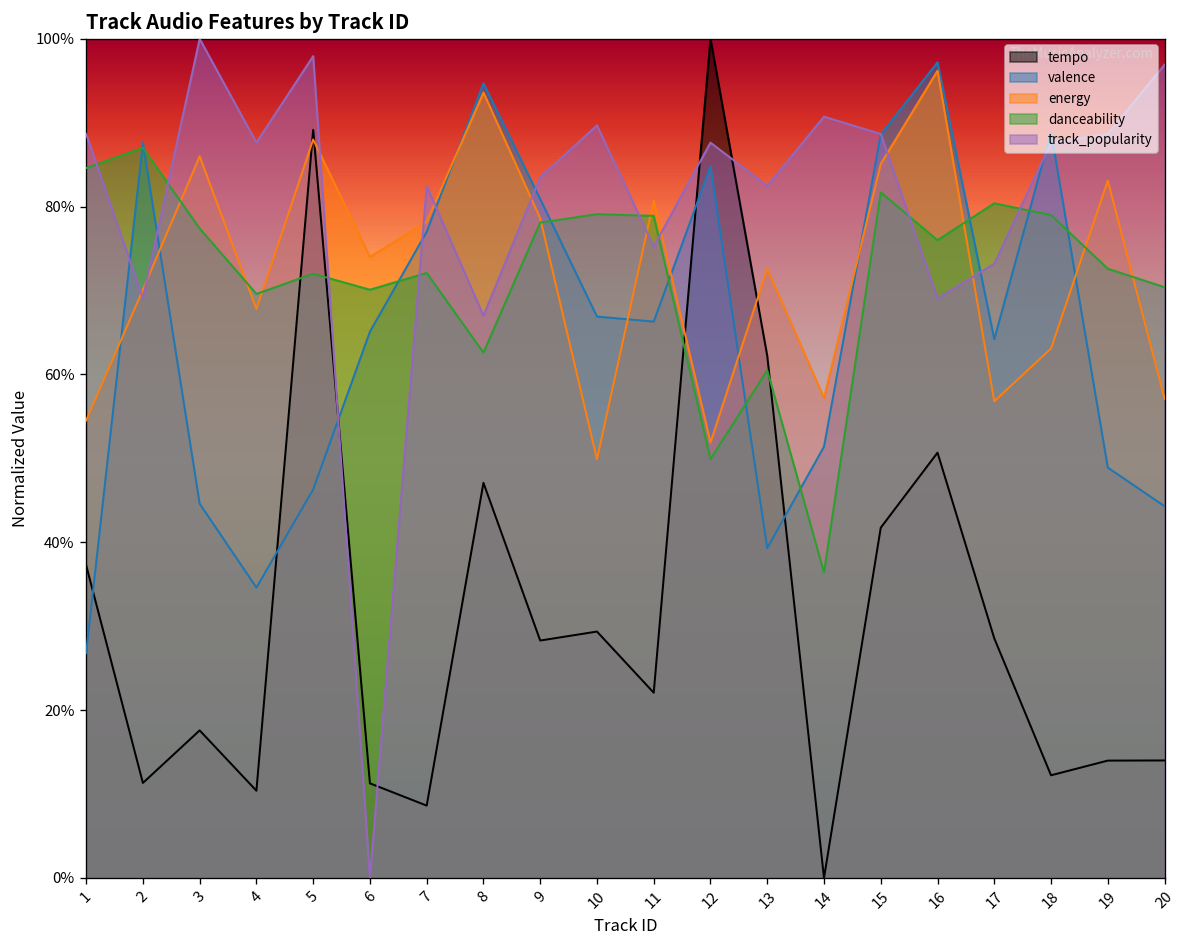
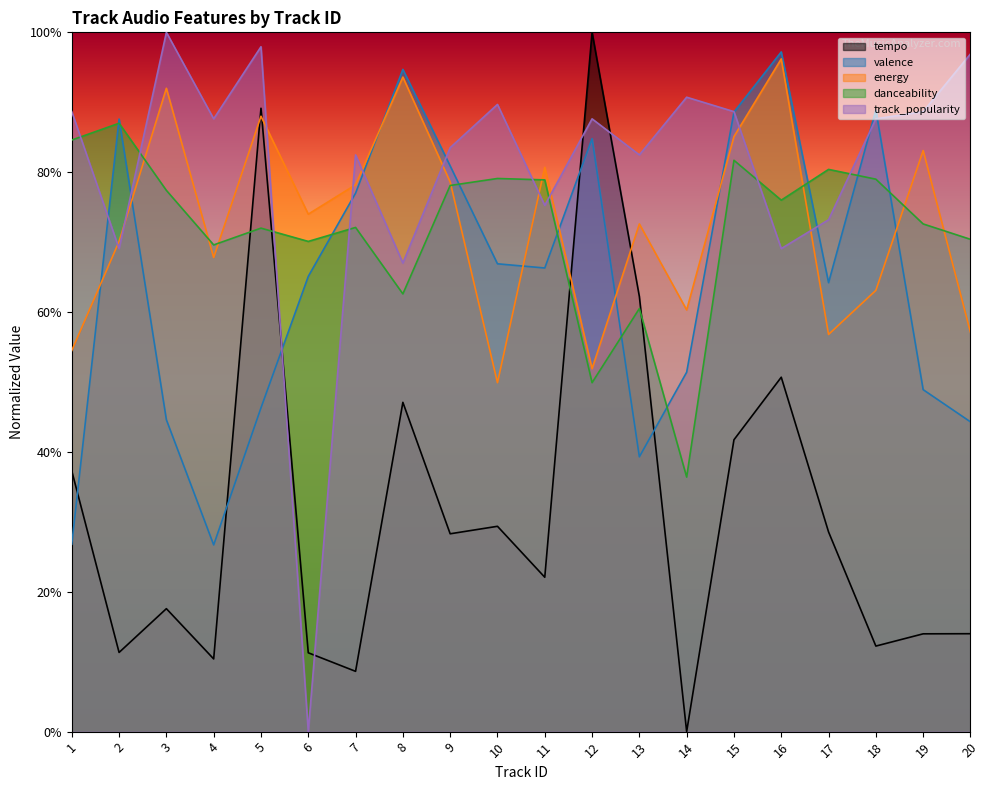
energy, 3: 86% -> 92%
valence, 4: 35% -> 27%
energy, 14: 57% -> 60%
